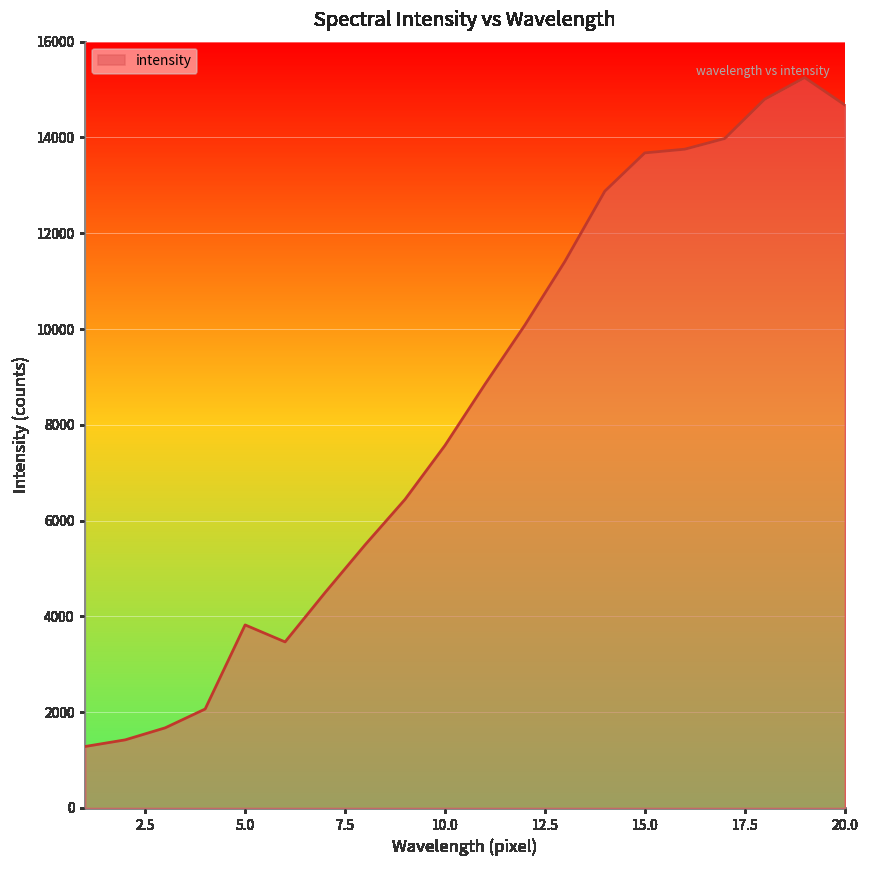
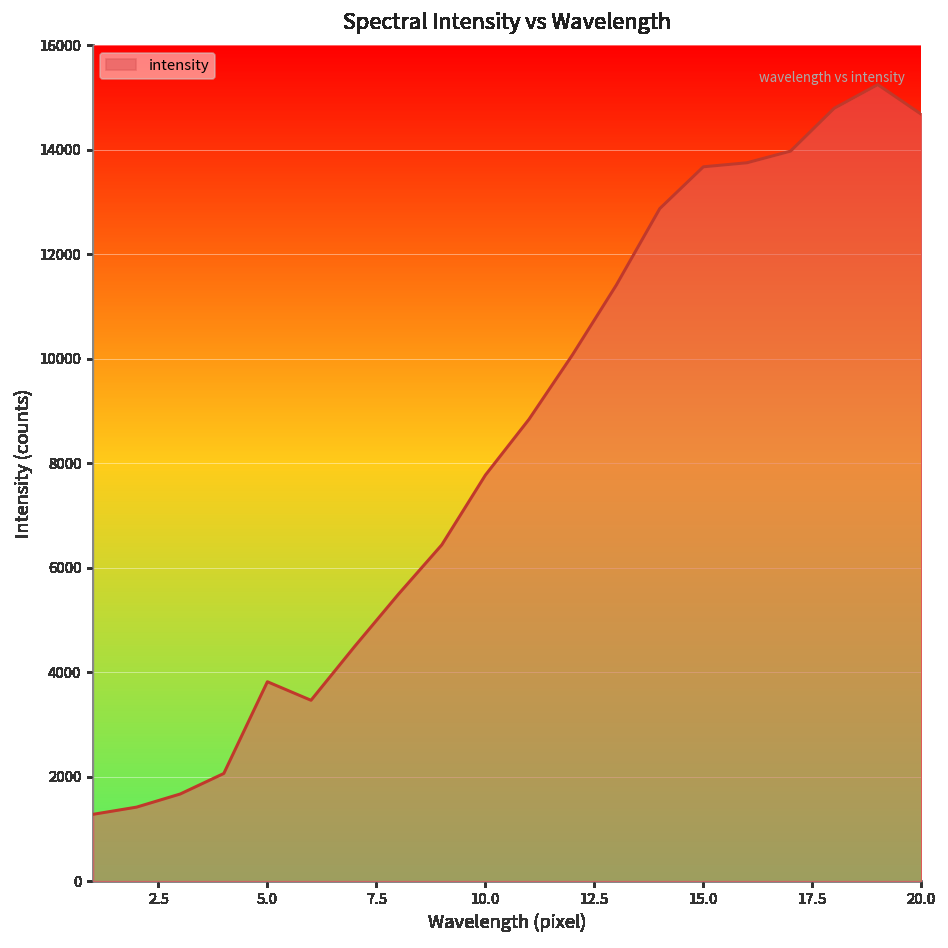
10.0: 7600 -> 7800
